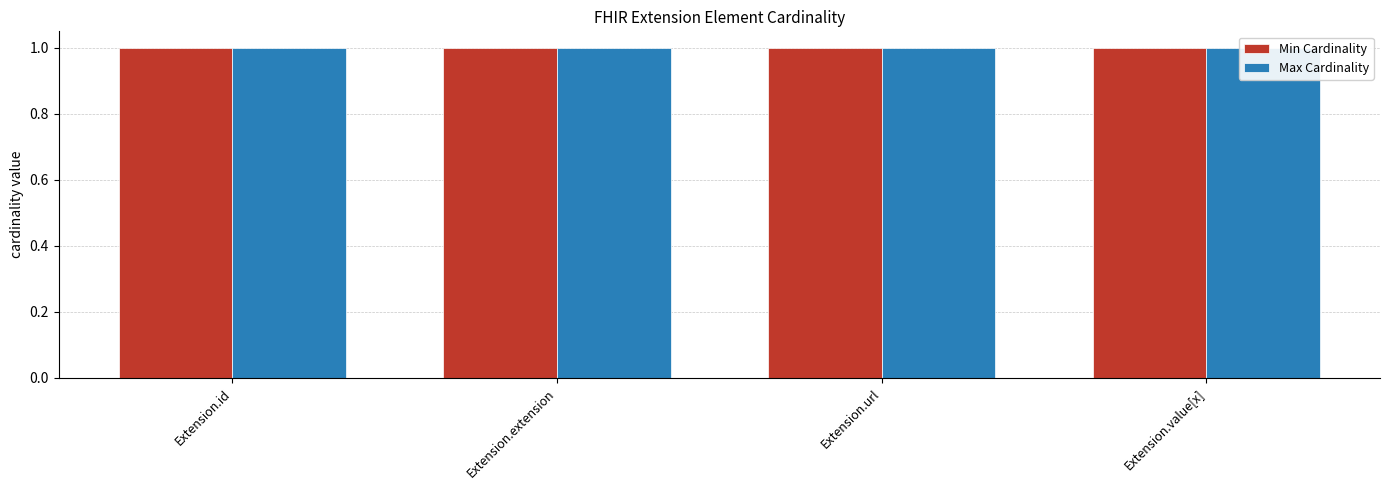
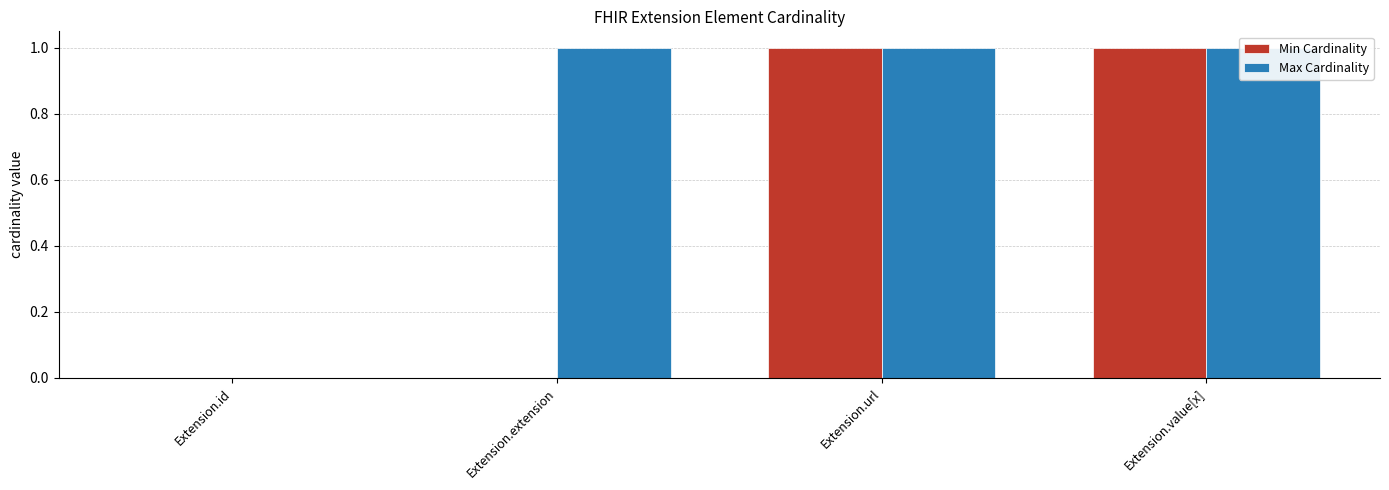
Min Cardinality, Extension.id: 1 -> 0
Max Cardinality, Extension.id: 1 -> 0
Min Cardinality, Extension.extension: 1 -> 0
